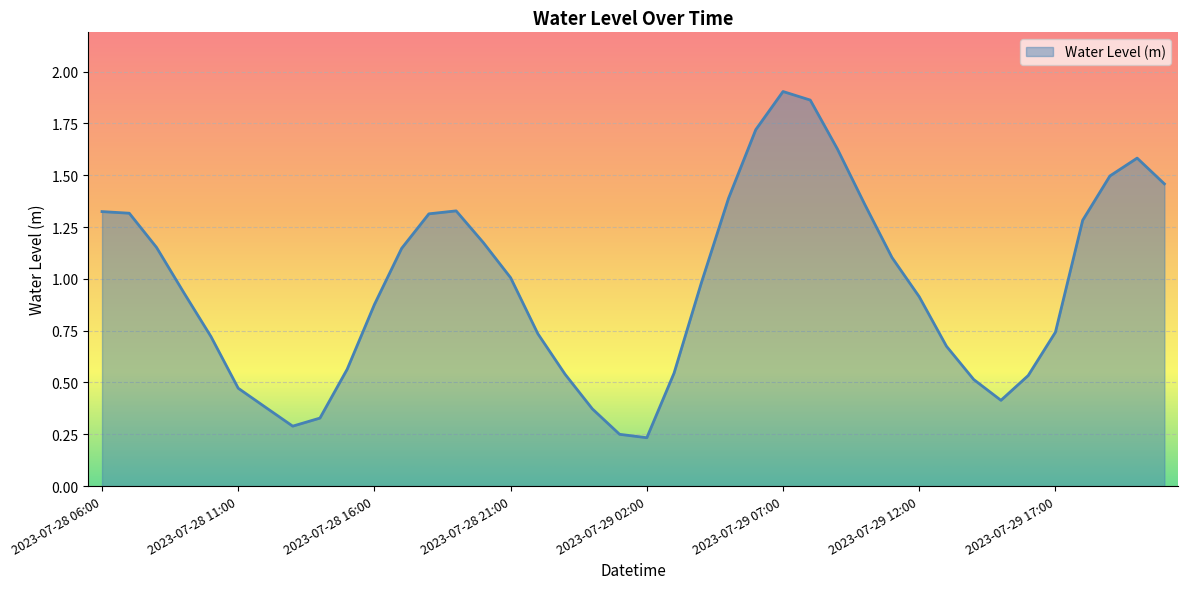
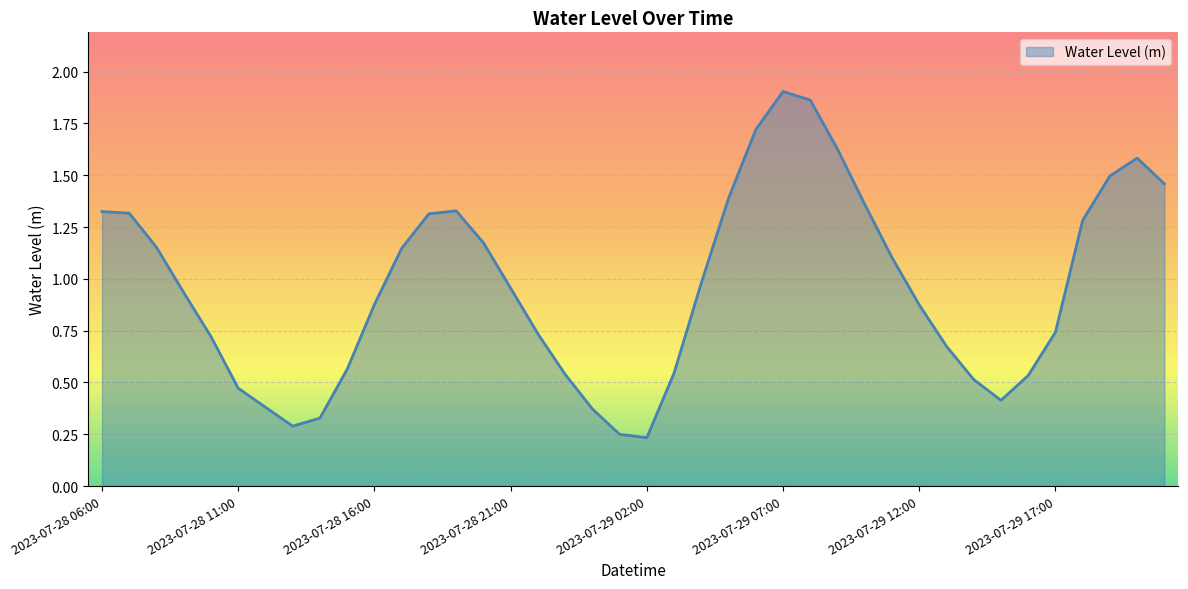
2023-07-28 21:00: 1.01 -> 0.96
2023-07-29 12:00: 0.91 -> 0.87
